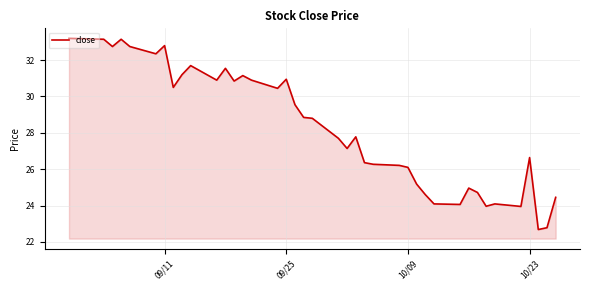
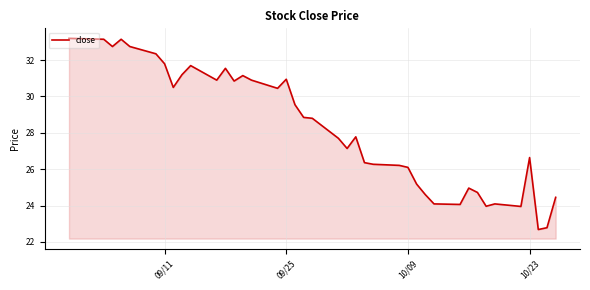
09/11: 32.8 -> 31.8
